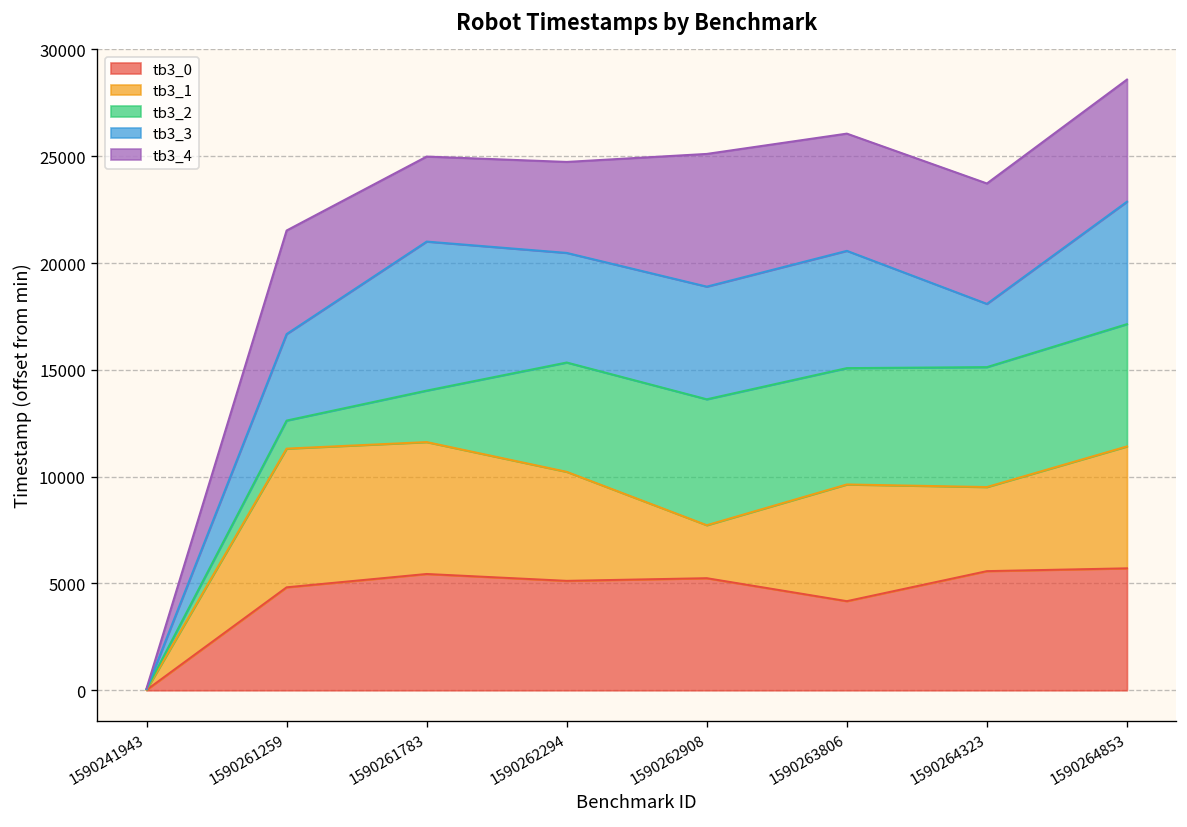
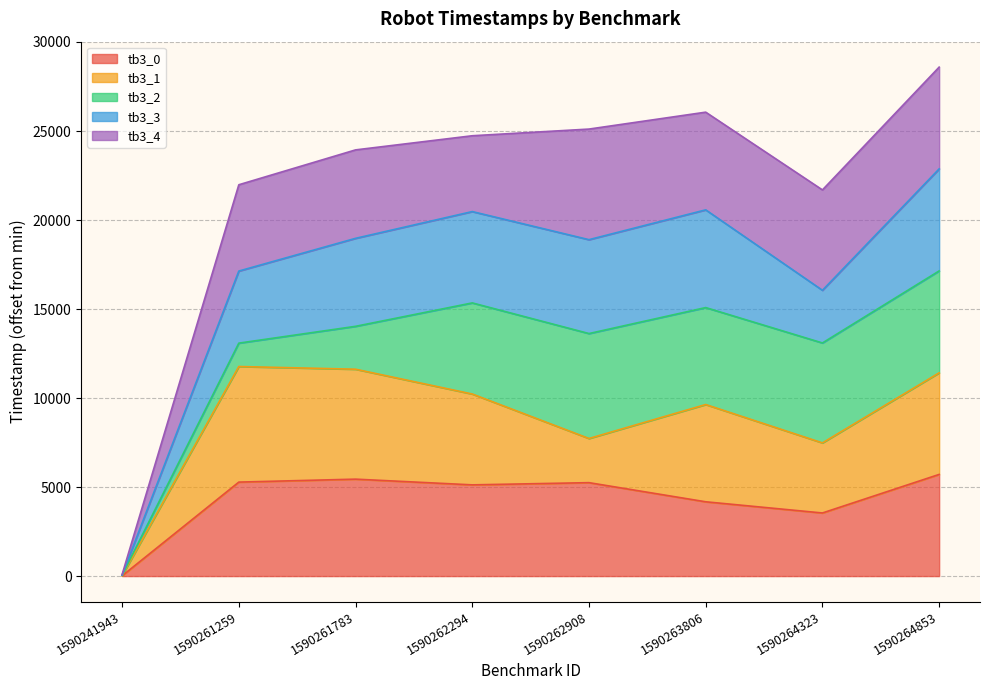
tb3_0, 1590261259: 4800 -> 5300
tb3_3, 1590261783: 7000 -> 4900
tb3_4, 1590261783: 4000 -> 5000
tb3_0, 1590264323: 5600 -> 3500
